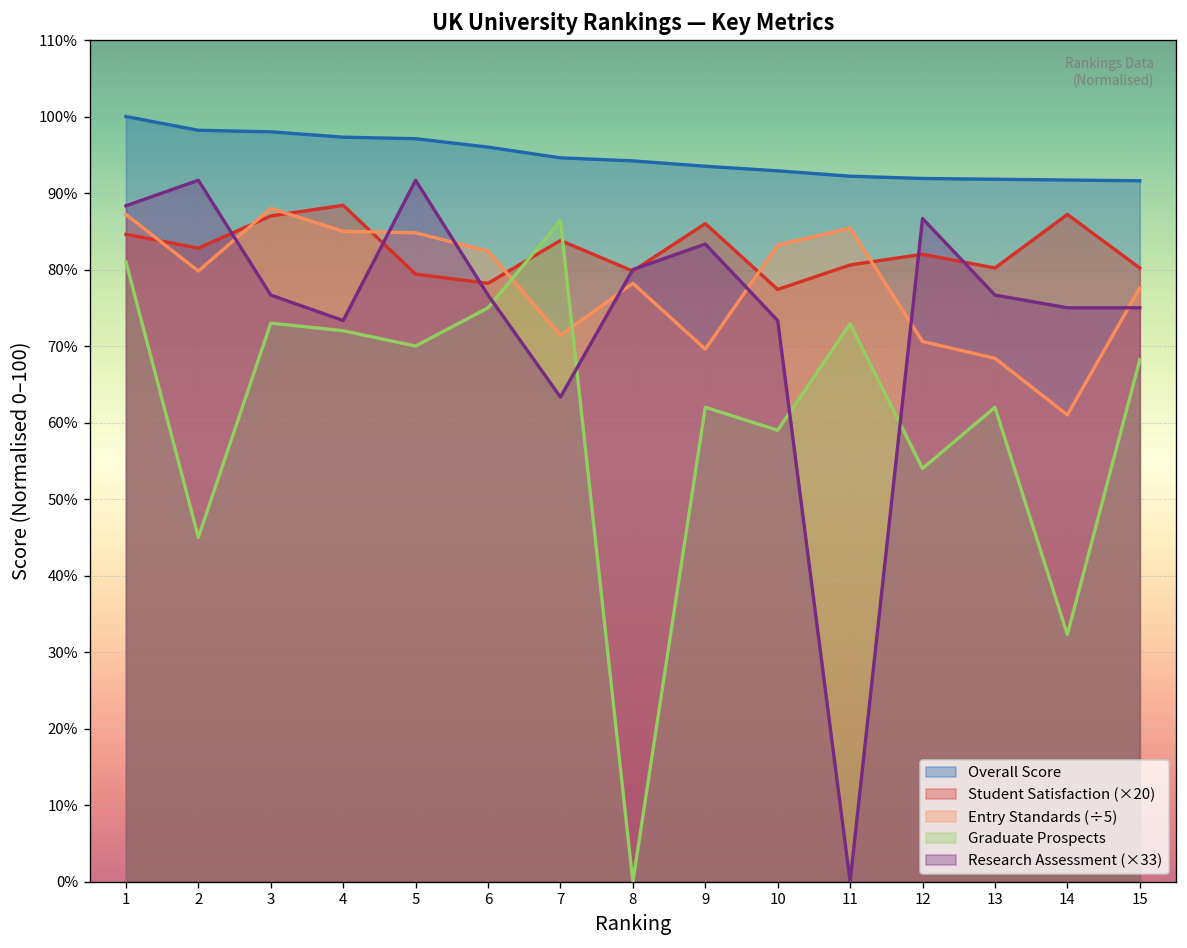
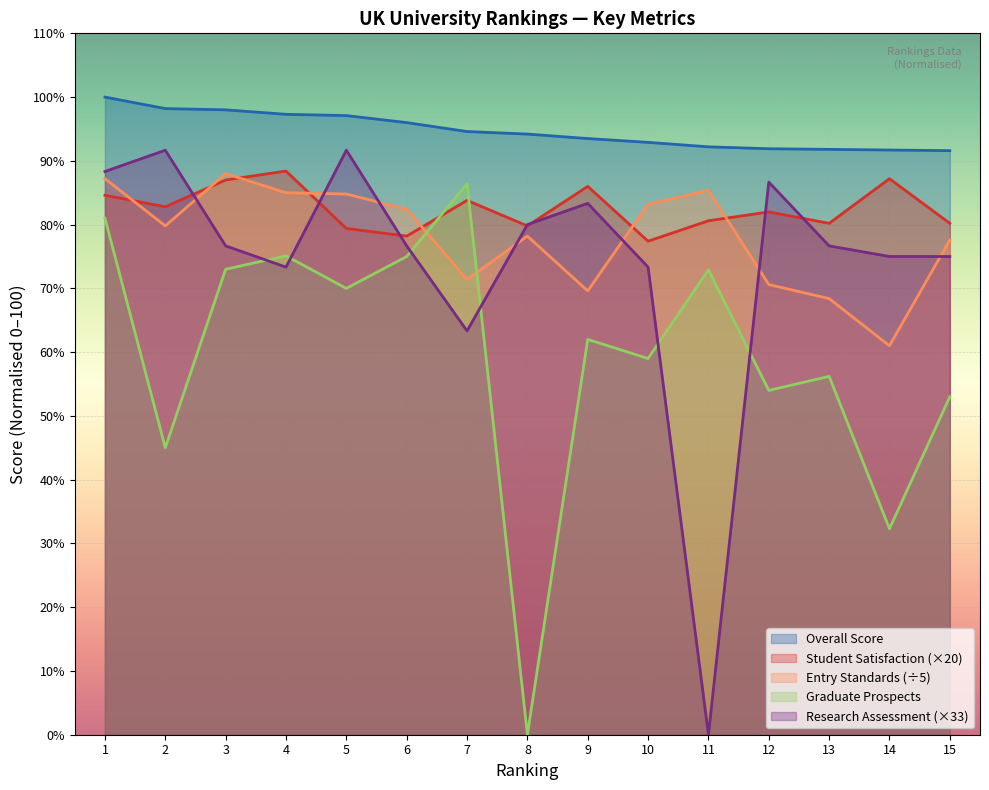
Graduate Prospects, 4: 72% -> 75%
Graduate Prospects, 13: 62% -> 56%
Graduate Prospects, 15: 68% -> 53%
